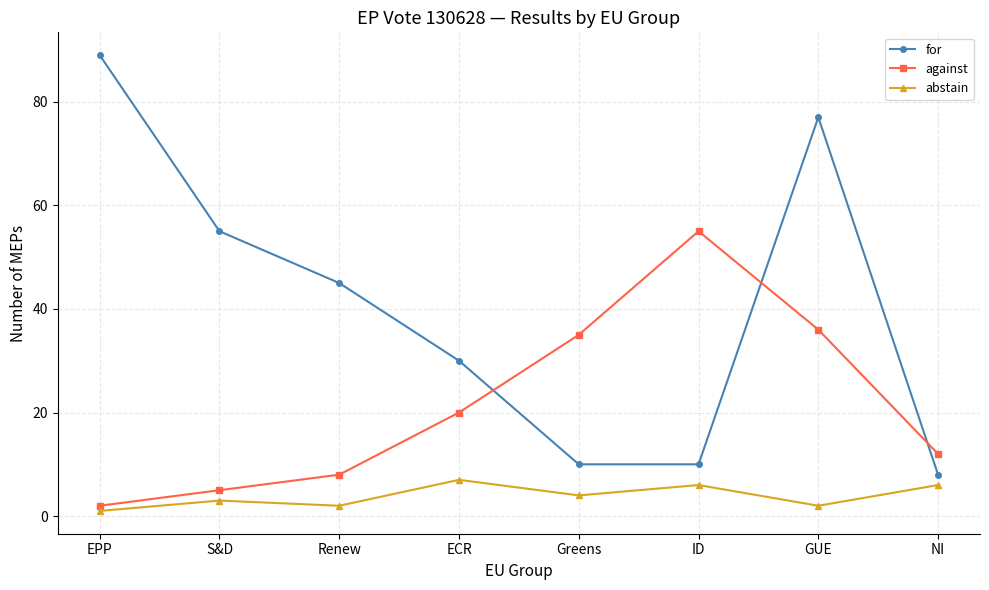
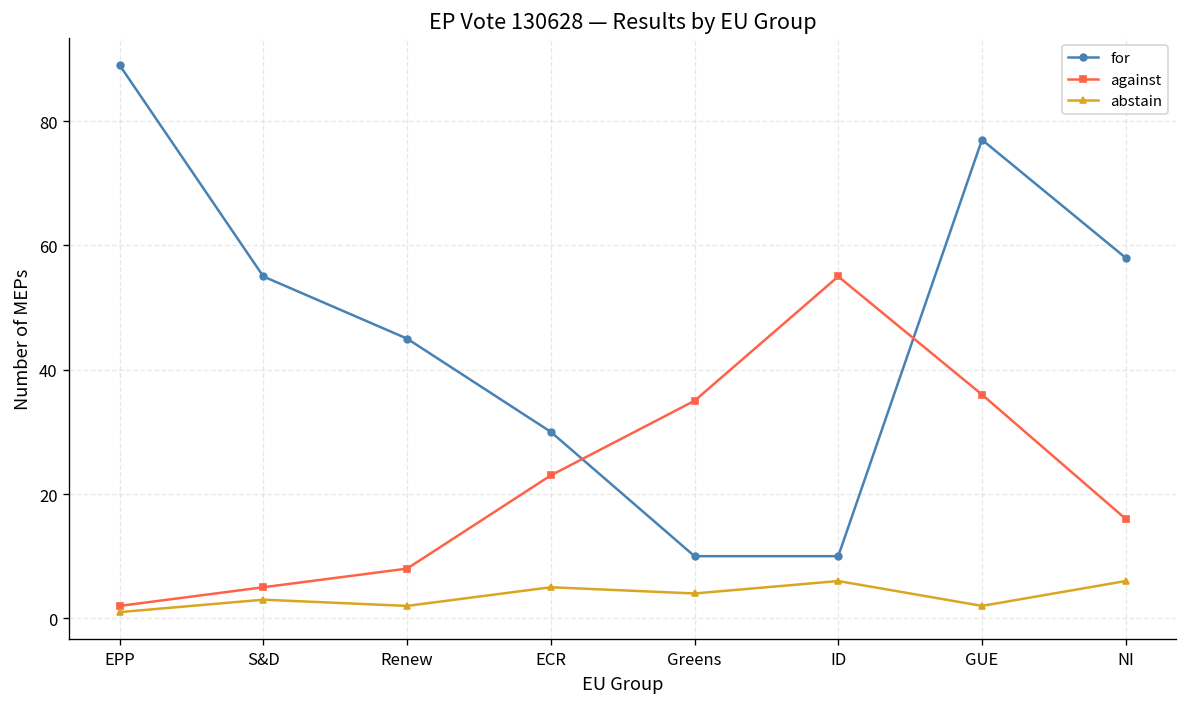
against, ECR: 20 -> 23
abstain, ECR: 7 -> 5
for, NI: 8 -> 58
against, NI: 12 -> 16
